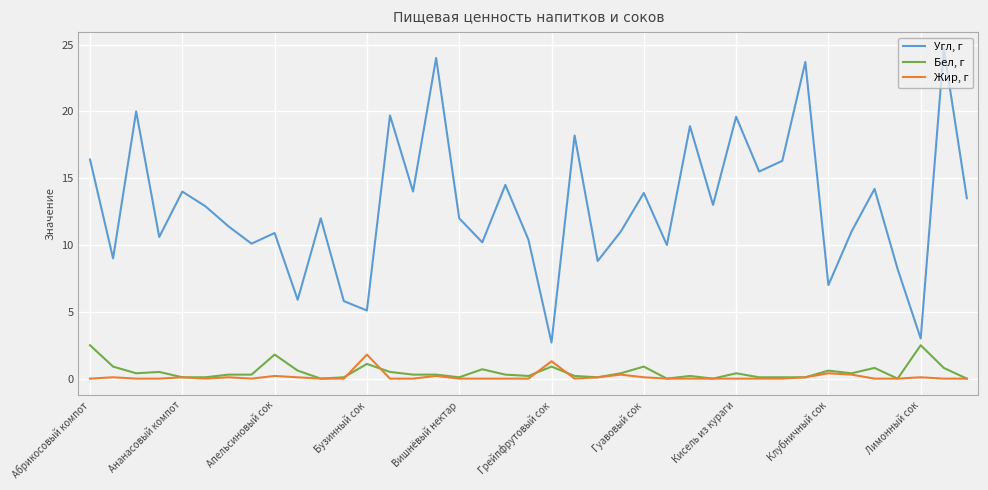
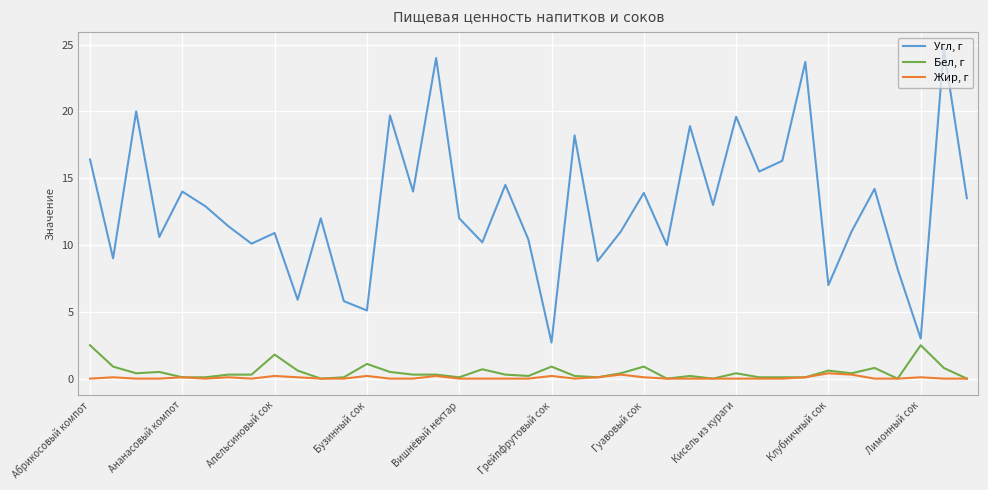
Жир, г, Бузинный сок: 1.8 -> 0.2
Жир, г, Грейпфрутовый сок: 1.3 -> 0.2
